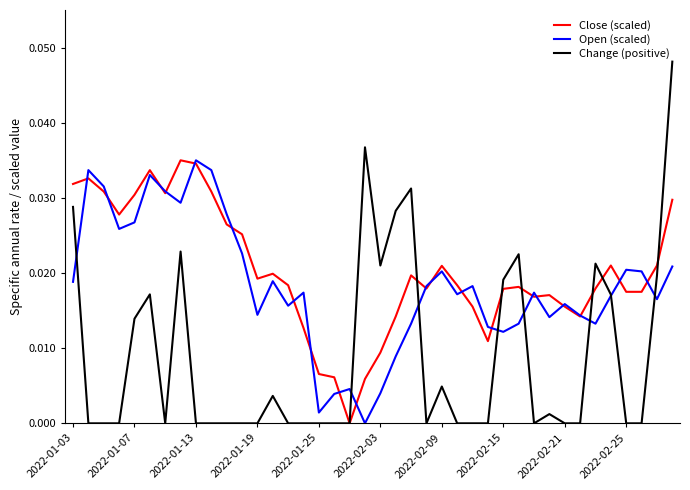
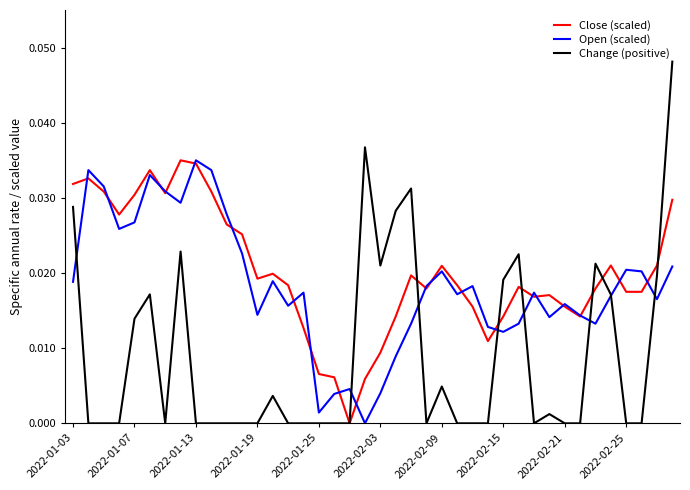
Close (scaled), 2022-02-15: 0.018 -> 0.014
